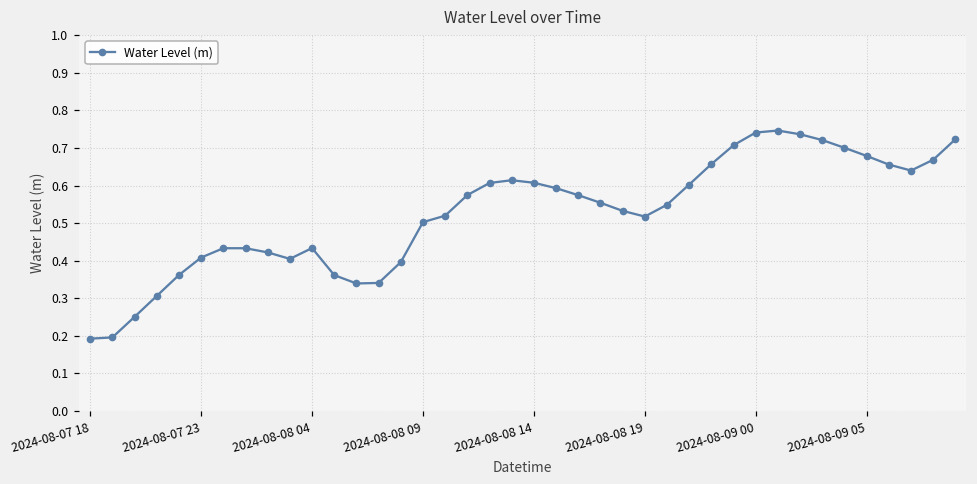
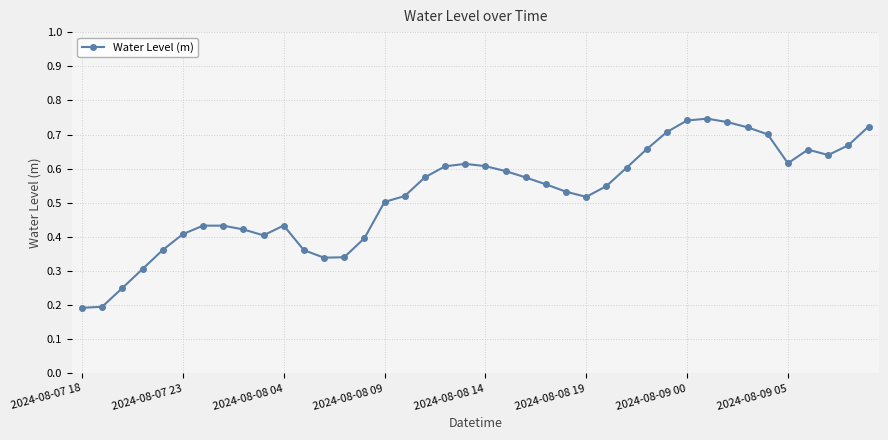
2024-08-09 05: 0.68 -> 0.62
